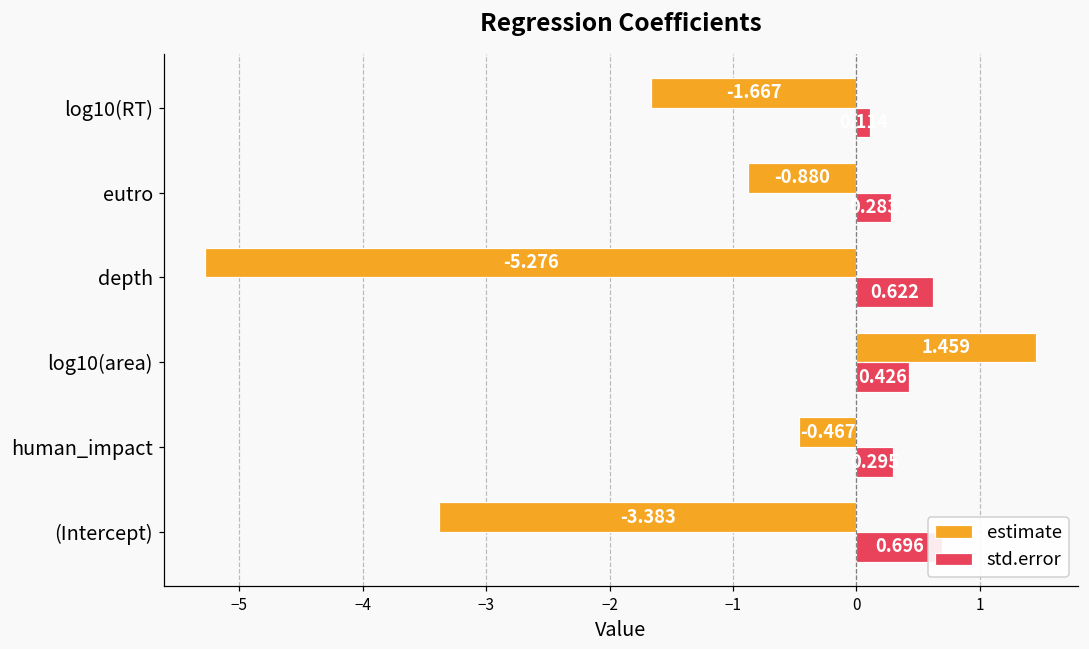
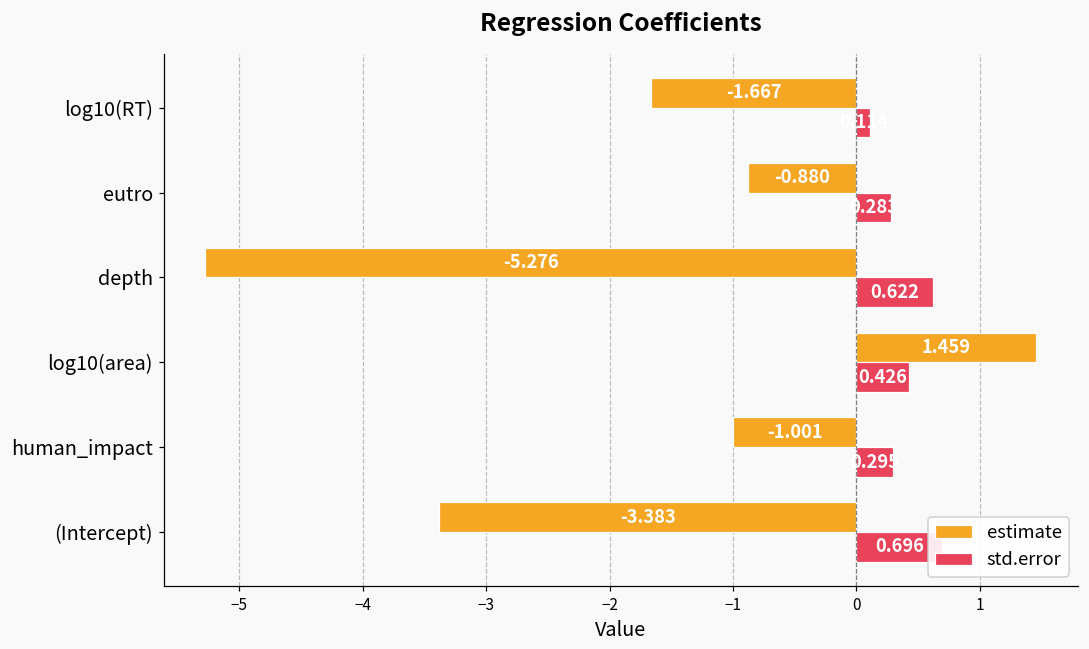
estimate, human_impact: -0.467 -> -1.001
